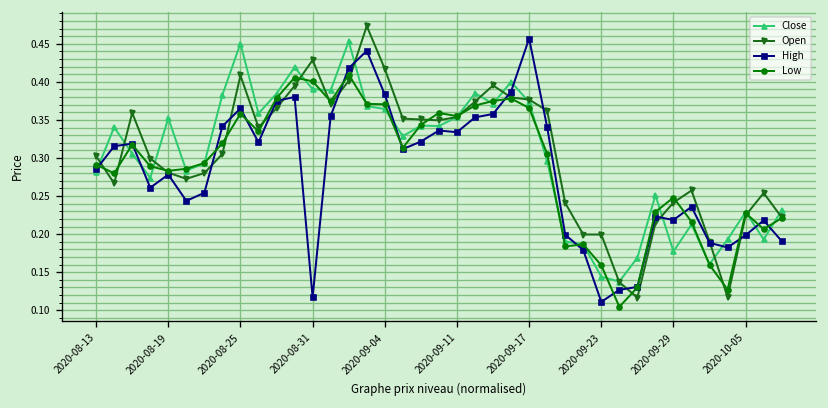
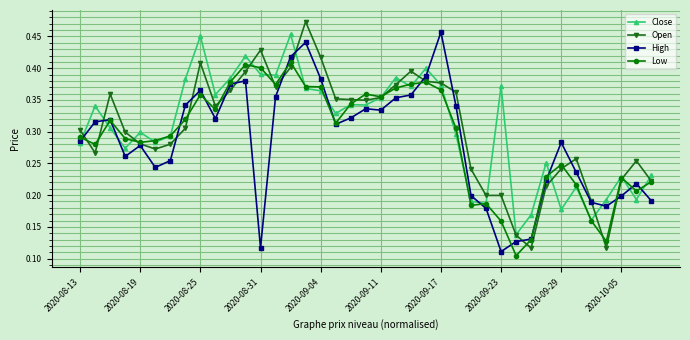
Close, 2020-08-19: 0.35 -> 0.30
Close, 2020-09-23: 0.14 -> 0.37
High, 2020-09-29: 0.22 -> 0.28
